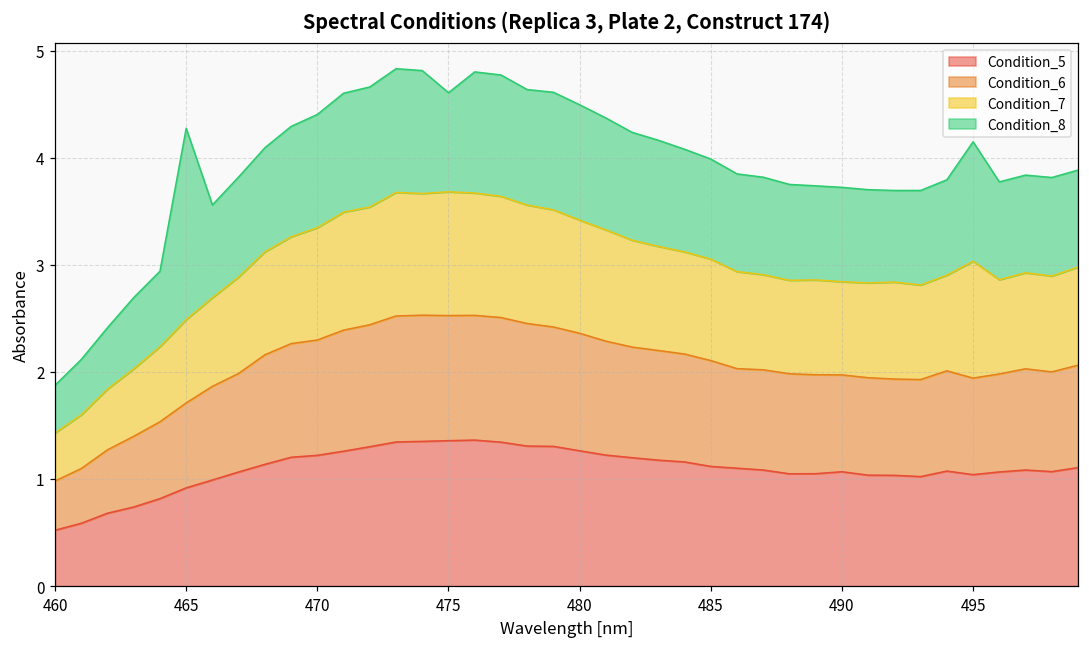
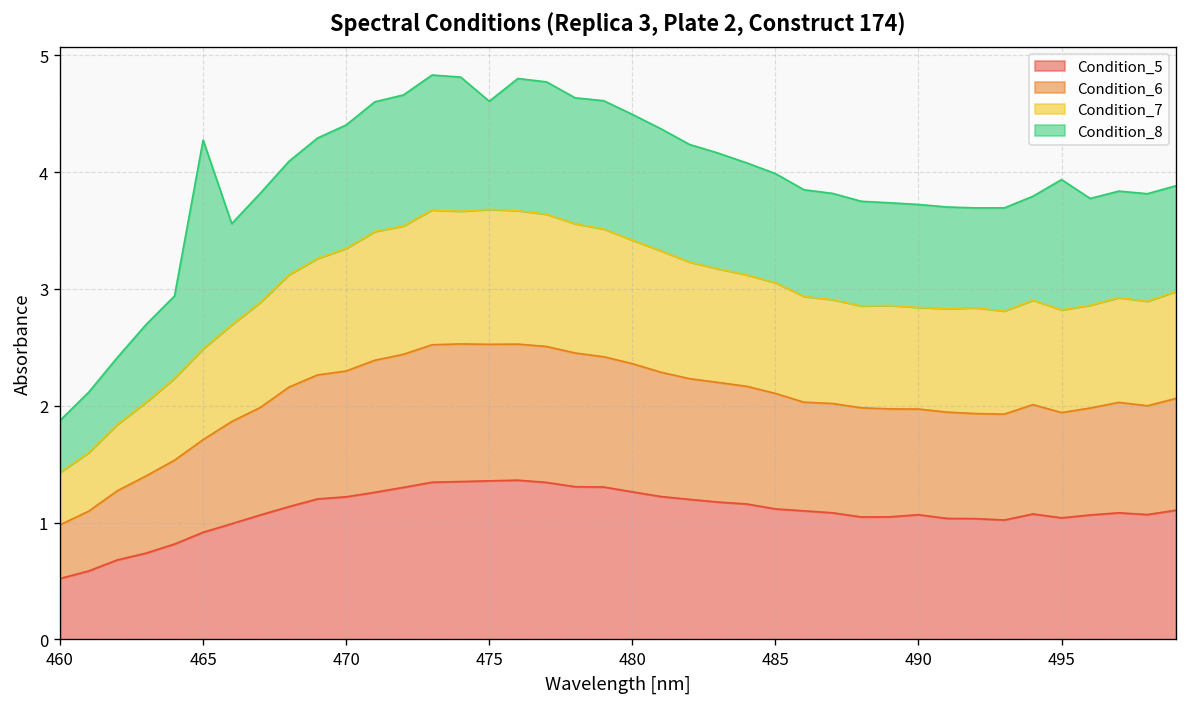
Condition_7, 495: 1.1 -> 0.9
